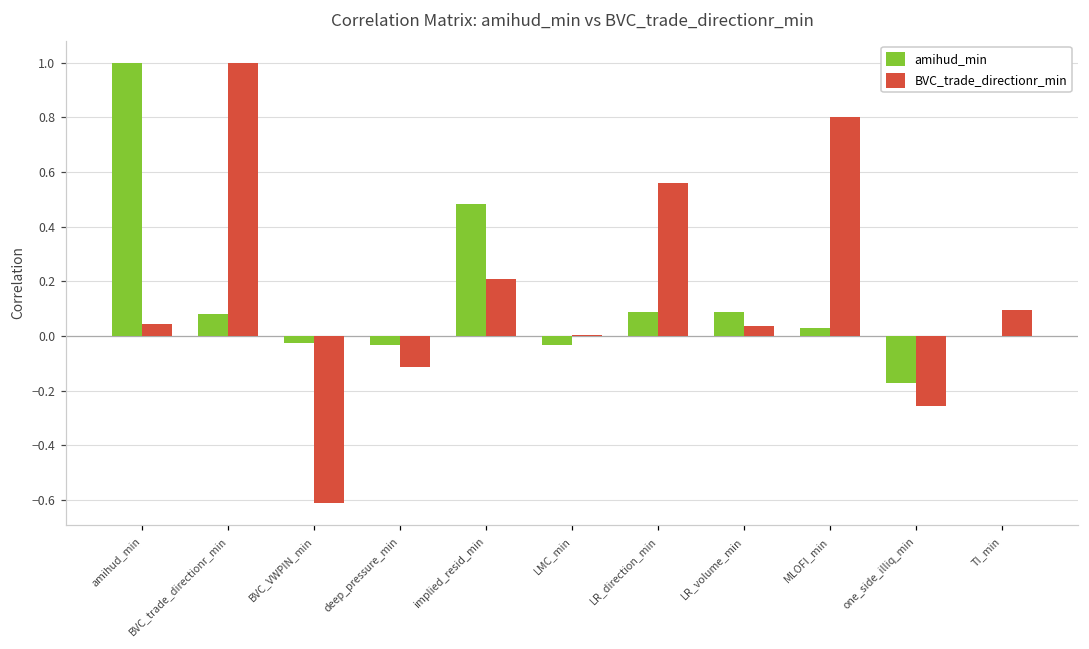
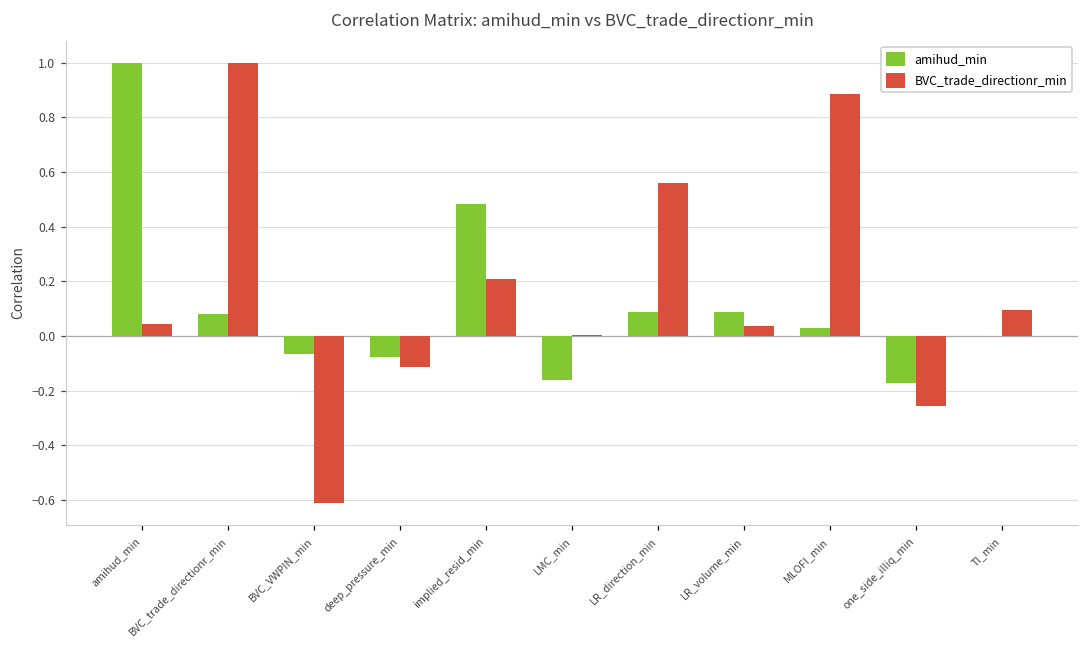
amihud_min, BVC_VWPIN_min: -0.02 -> -0.07
amihud_min, deep_pressure_min: -0.03 -> -0.08
amihud_min, LMC_min: -0.03 -> -0.16
BVC_trade_directionr_min, MLOFI_min: 0.80 -> 0.89
